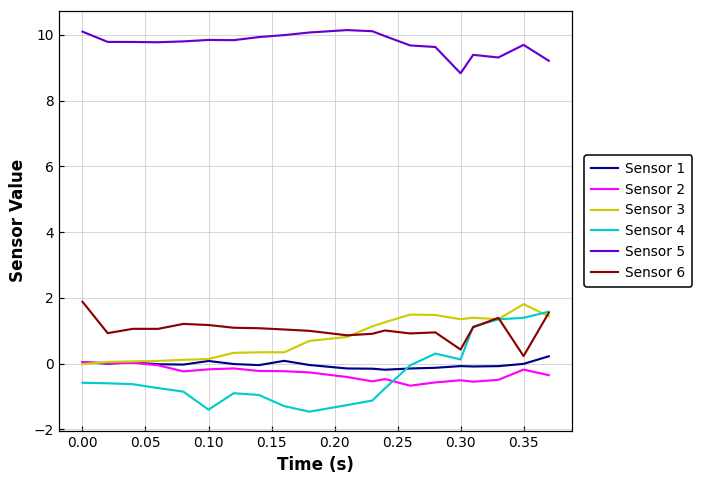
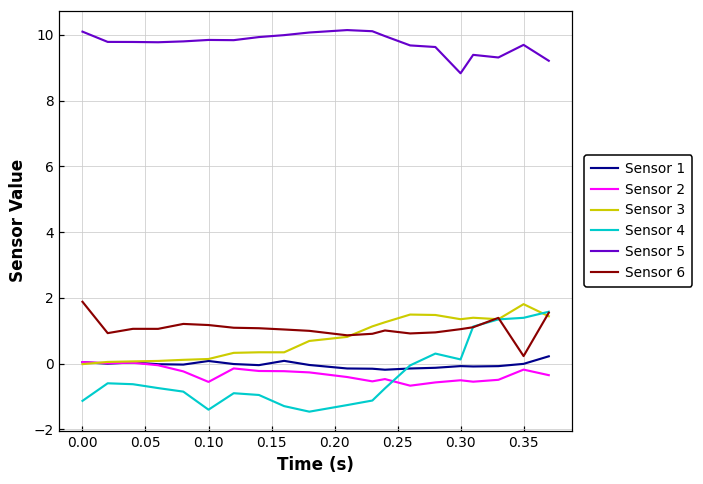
Sensor 4, 0.00: -0.6 -> -1.1
Sensor 2, 0.10: -0.2 -> -0.6
Sensor 6, 0.30: 0.4 -> 1.1
